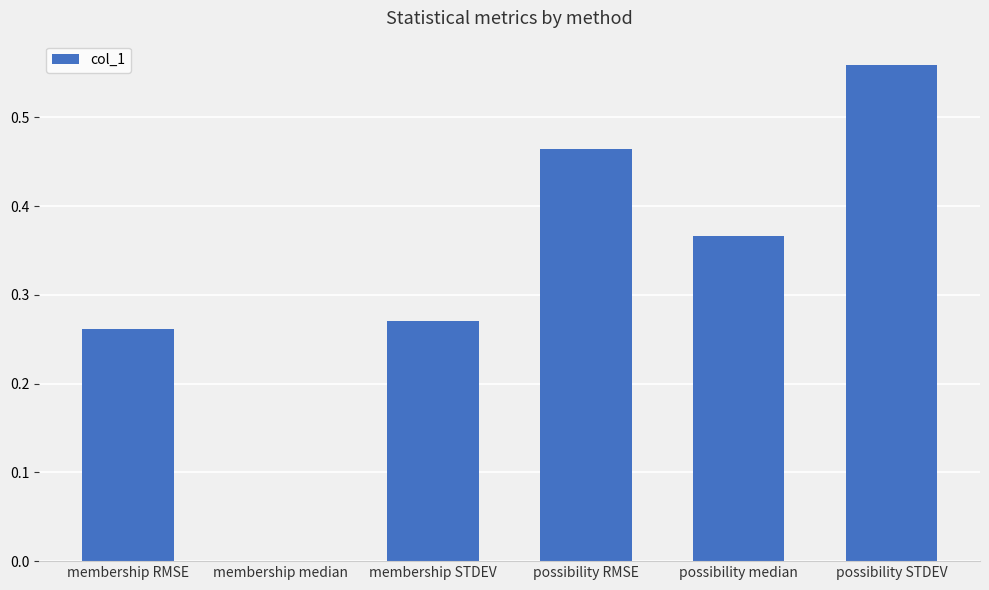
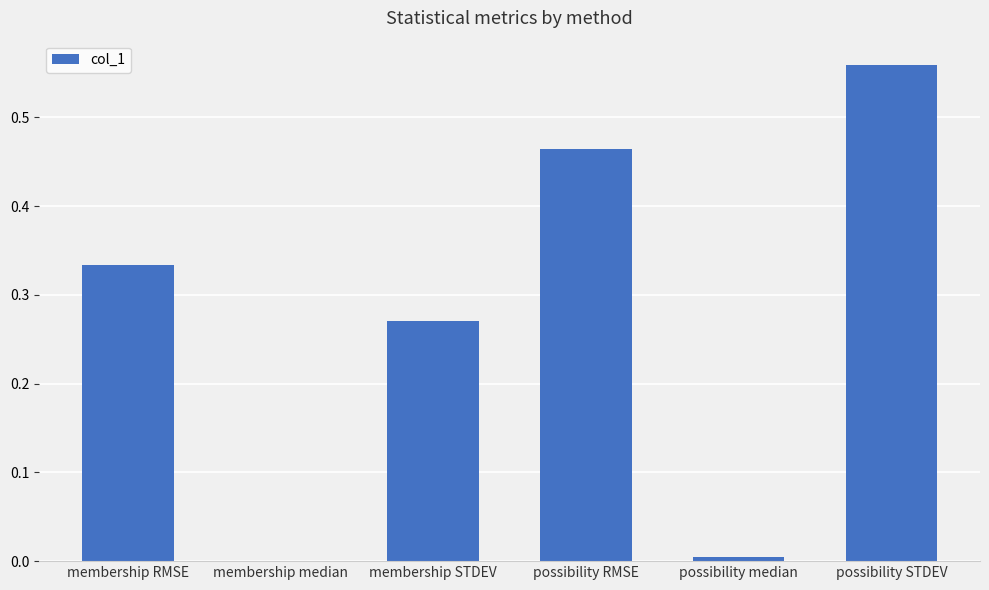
membership RMSE: 0.26 -> 0.33
possibility median: 0.37 -> 0.00
